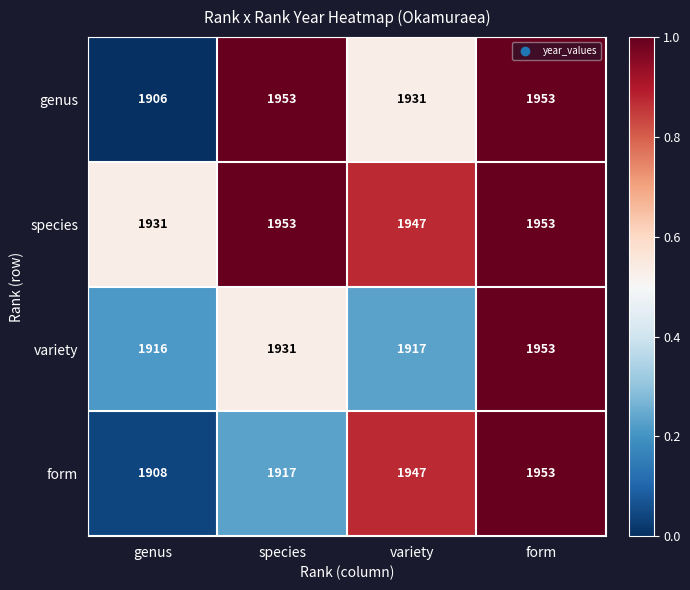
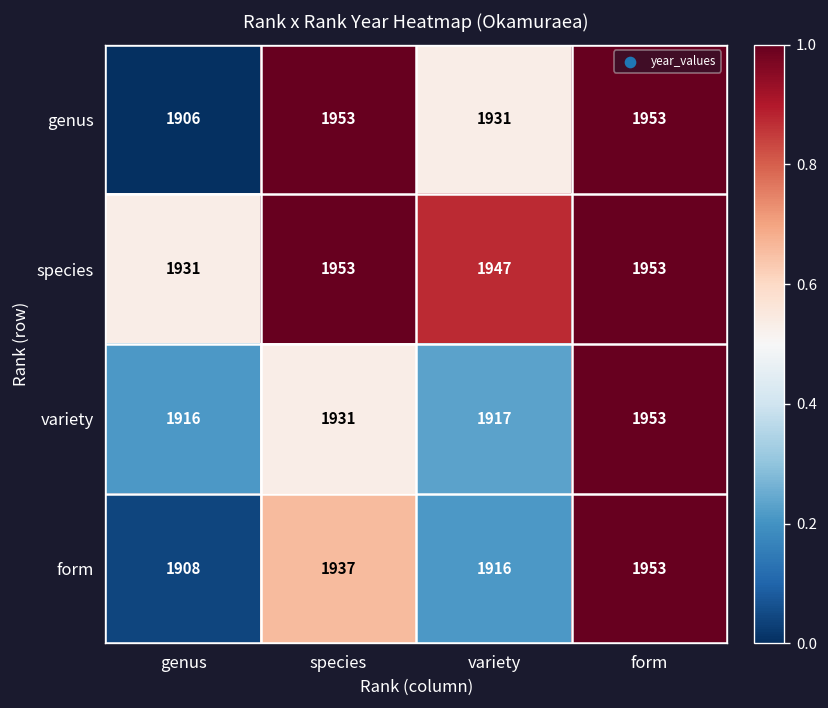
form, species: 1917 -> 1937
form, variety: 1947 -> 1916
